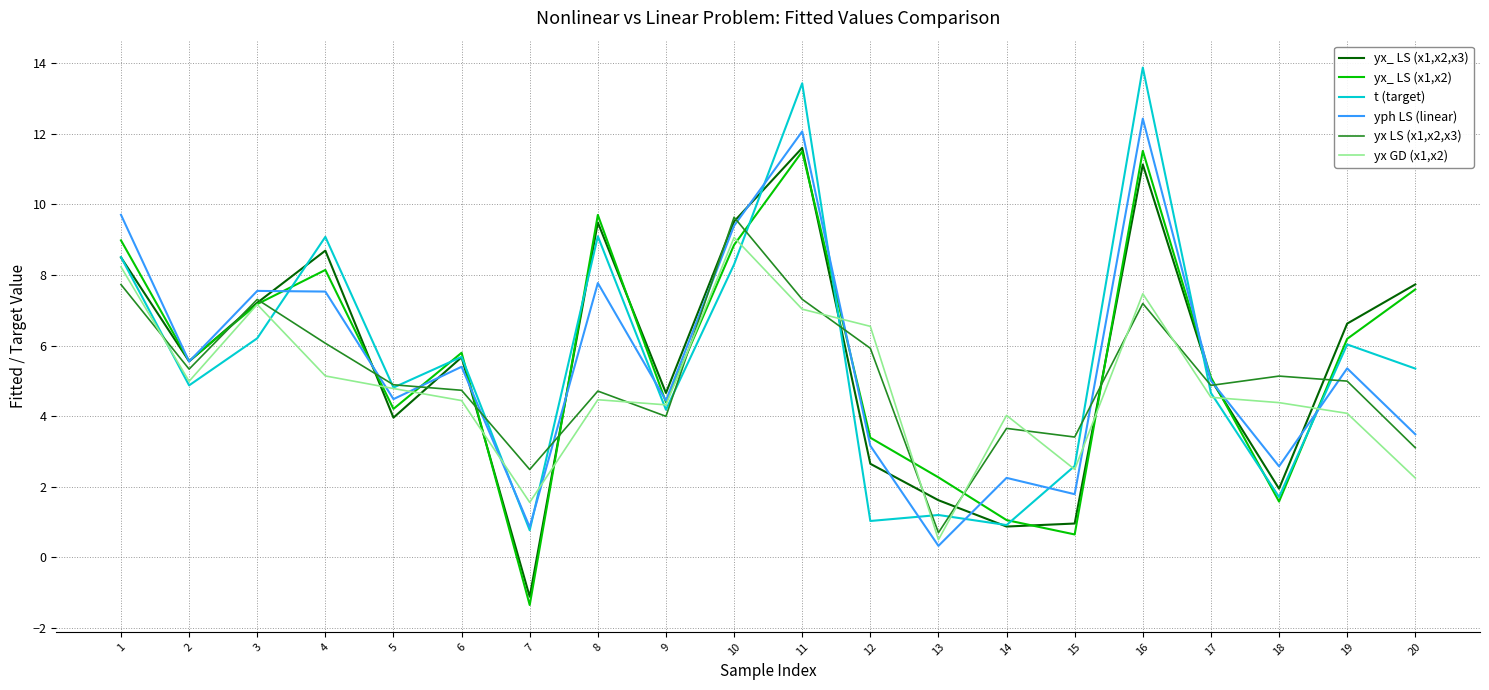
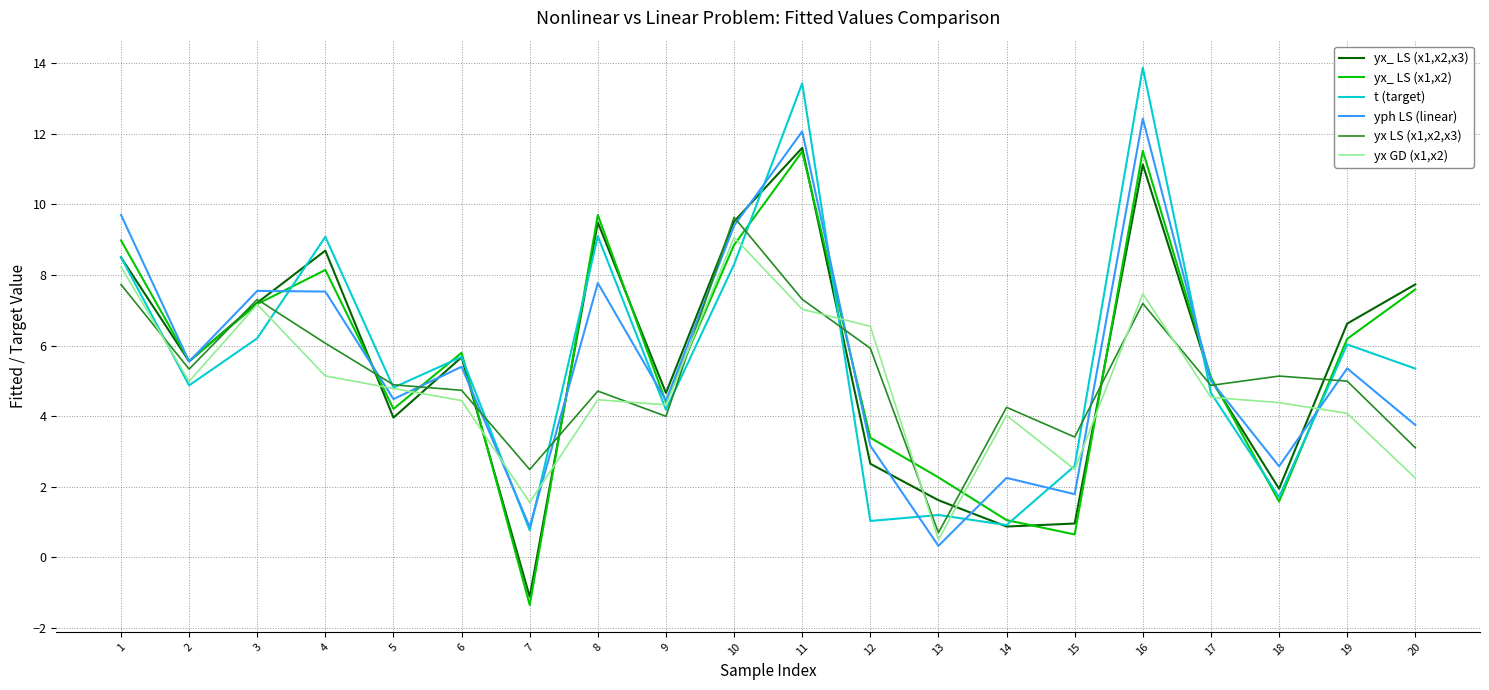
yx LS (x1,x2,x3), 14: 3.7 -> 4.3
yph LS (linear), 20: 3.5 -> 3.8
